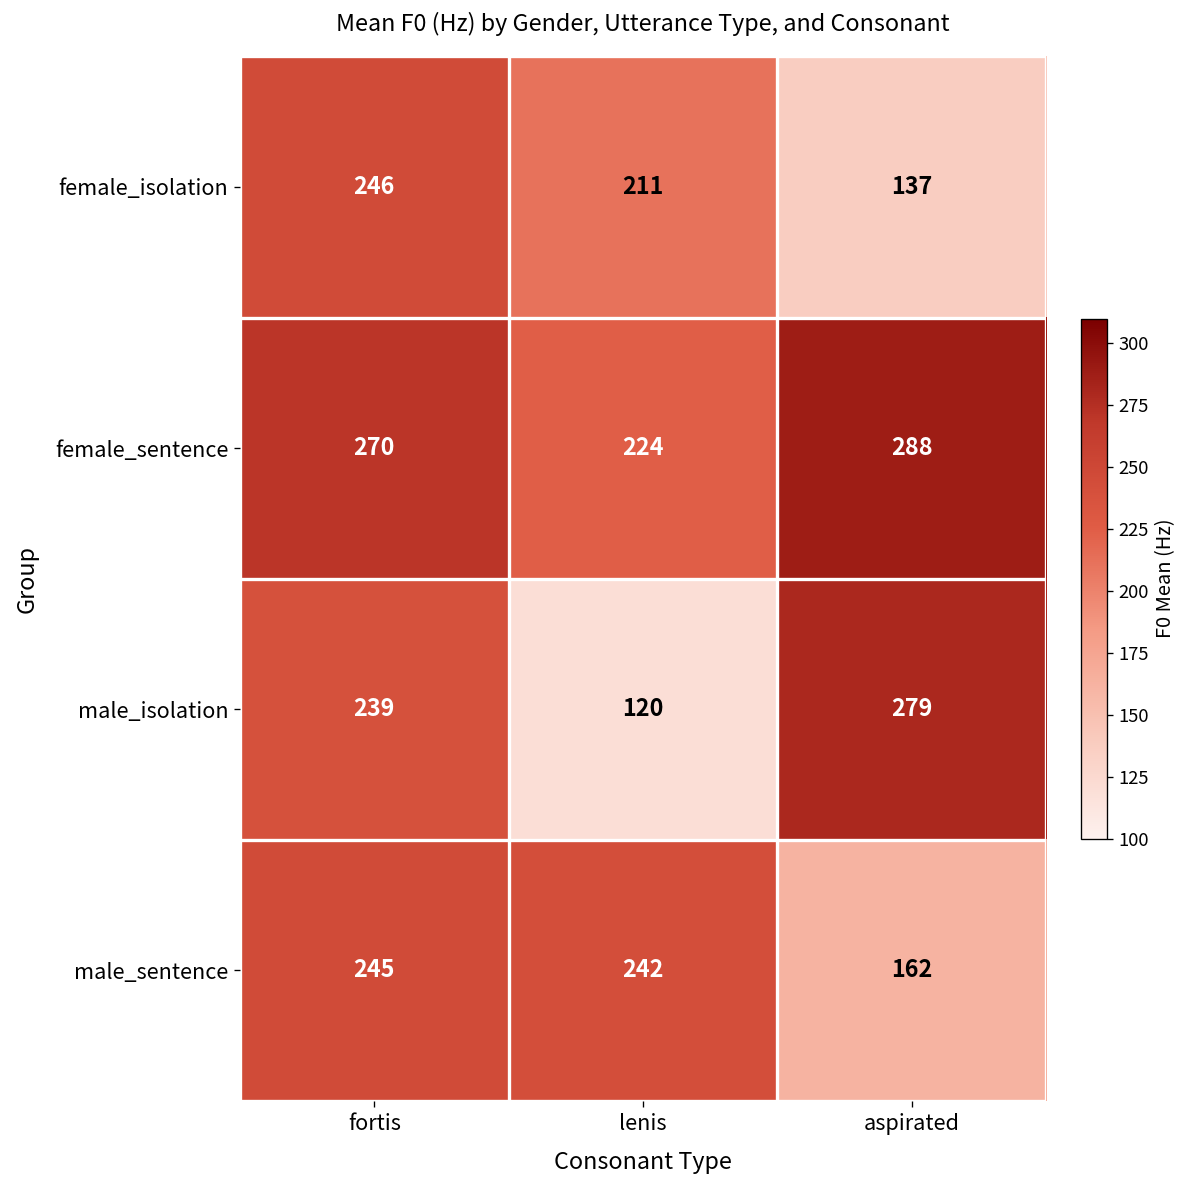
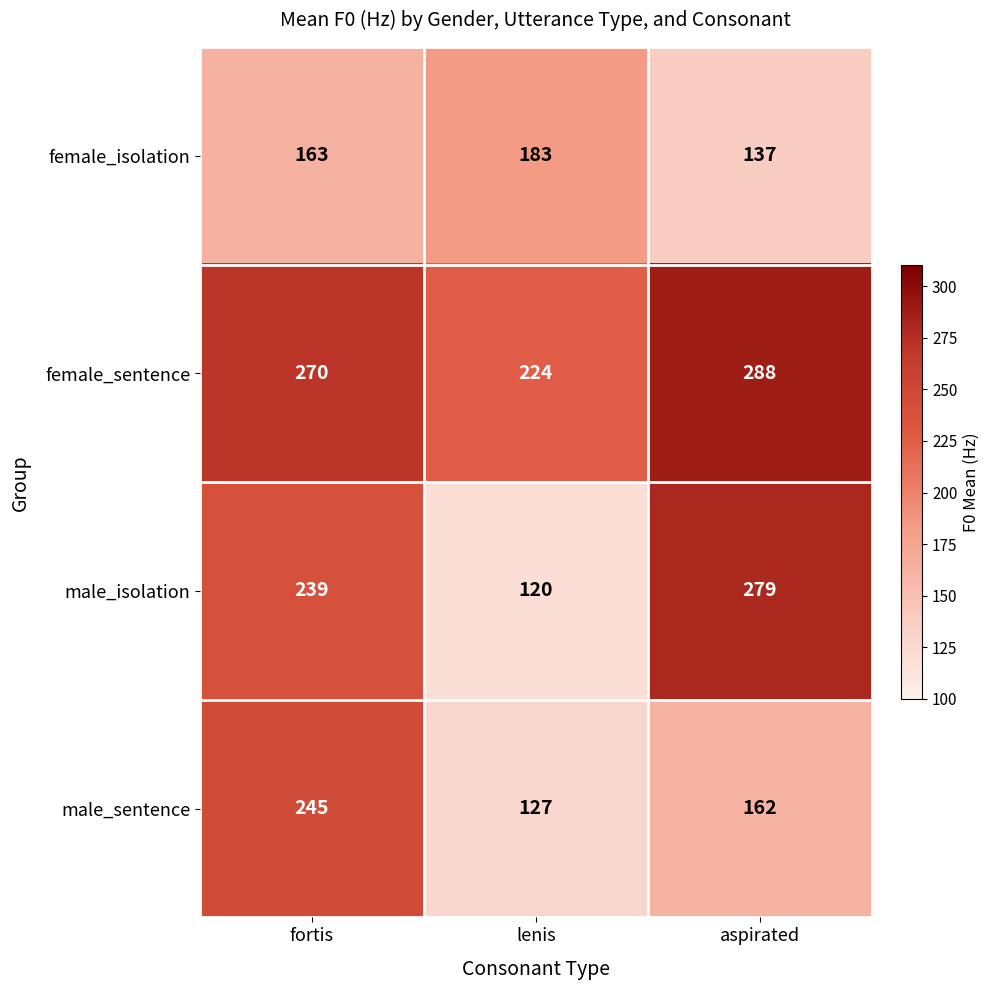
female_isolation, fortis: 246 -> 163
female_isolation, lenis: 211 -> 183
male_sentence, lenis: 242 -> 127
